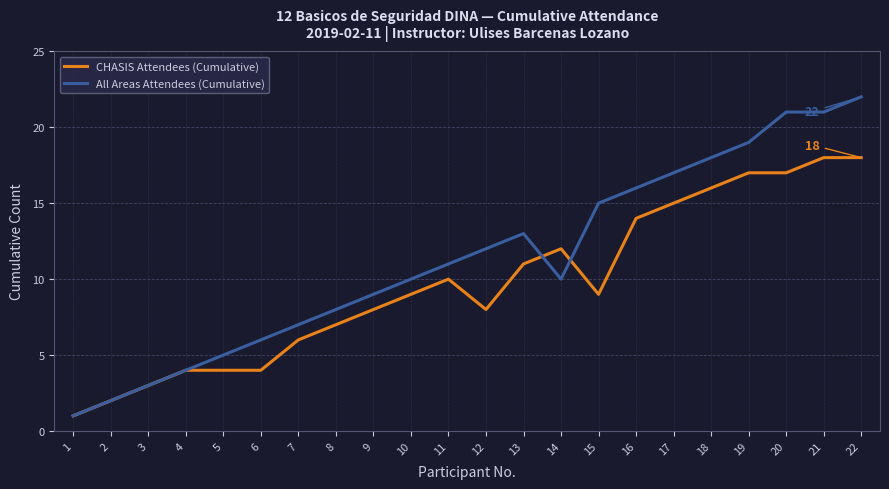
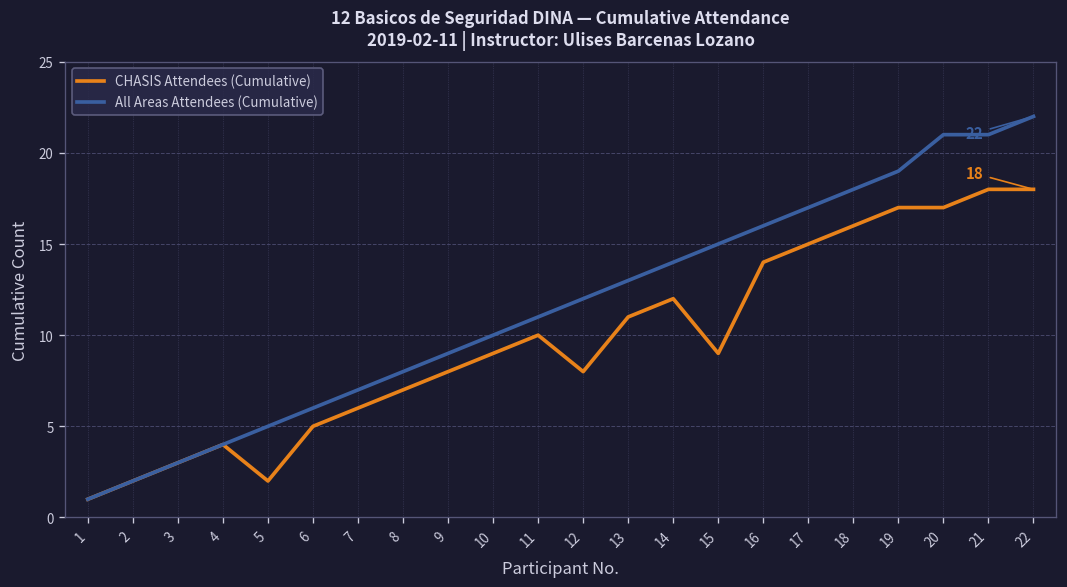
CHASIS Attendees (Cumulative), 5: 4 -> 2
CHASIS Attendees (Cumulative), 6: 4 -> 5
All Areas Attendees (Cumulative), 14: 10 -> 14
